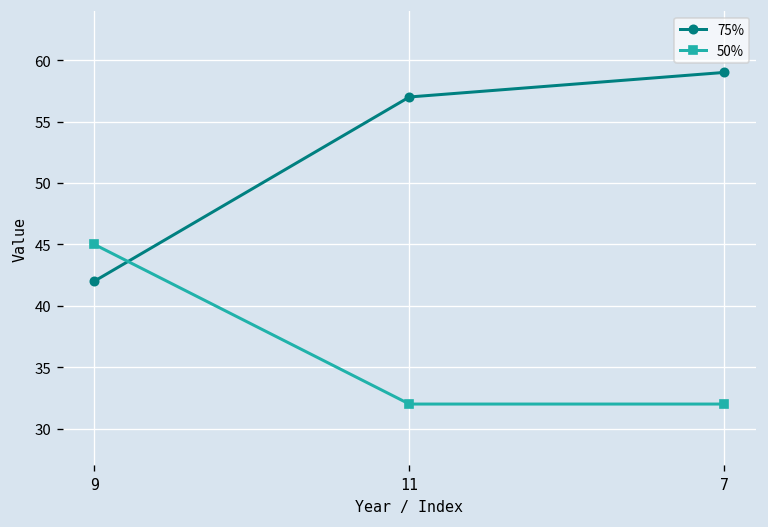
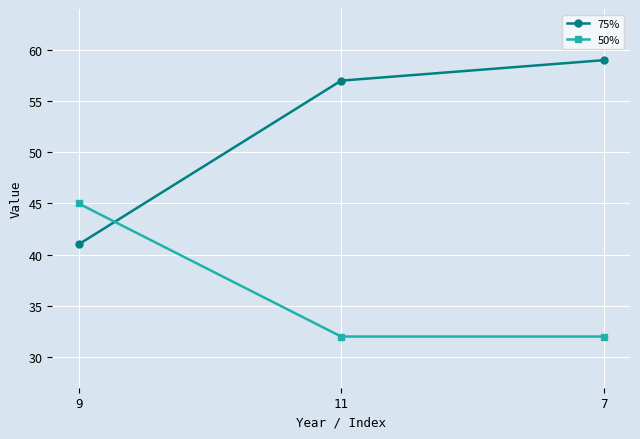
75%, 9: 42 -> 41
